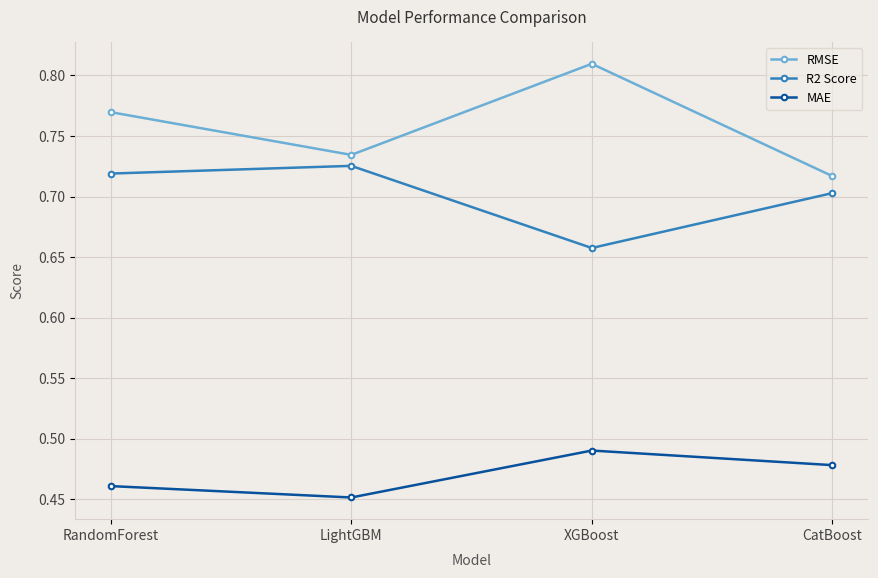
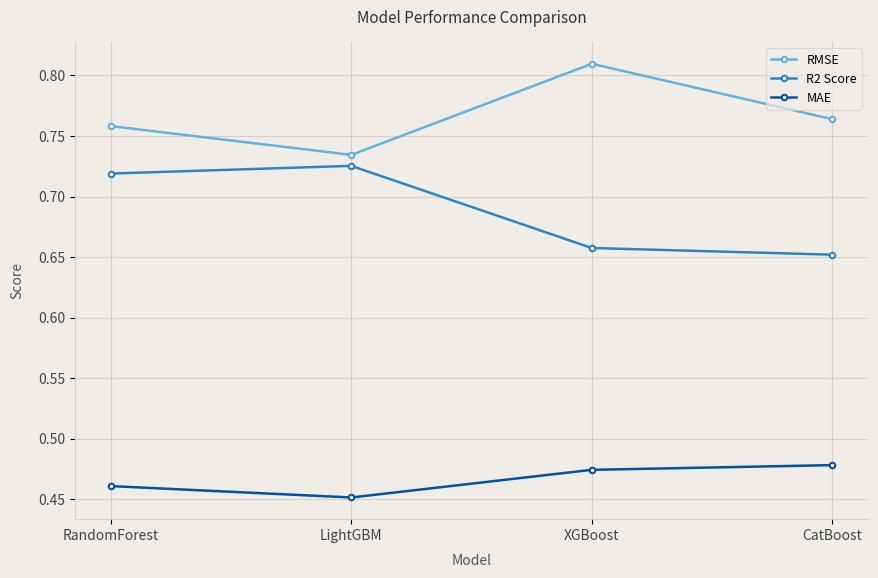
RMSE, RandomForest: 0.770 -> 0.758
MAE, XGBoost: 0.490 -> 0.474
RMSE, CatBoost: 0.717 -> 0.764
R2 Score, CatBoost: 0.703 -> 0.652
